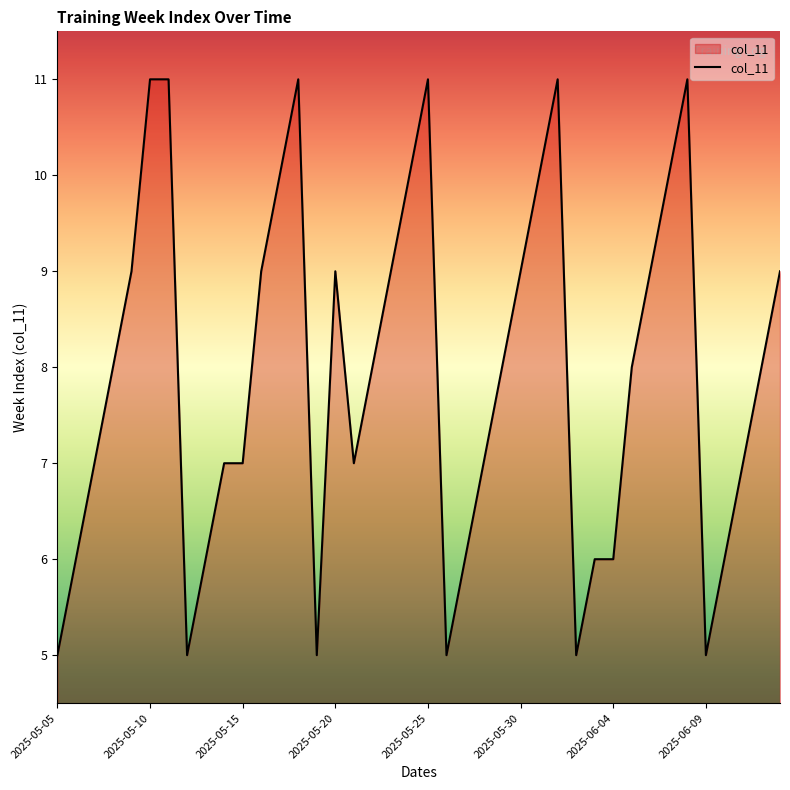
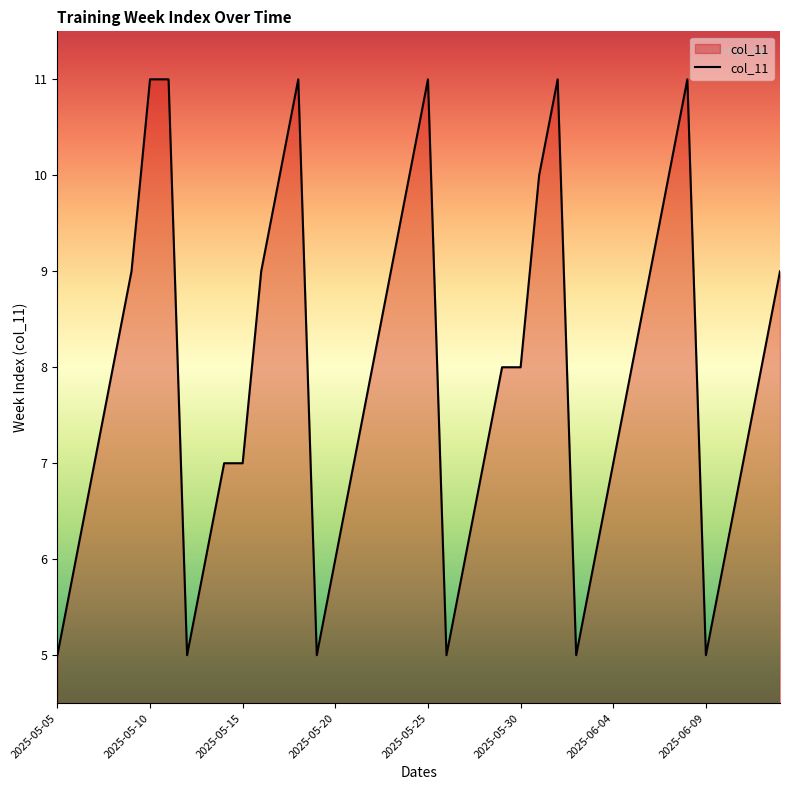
2025-05-20: 9 -> 6
2025-05-30: 9 -> 8
2025-06-04: 6 -> 7
